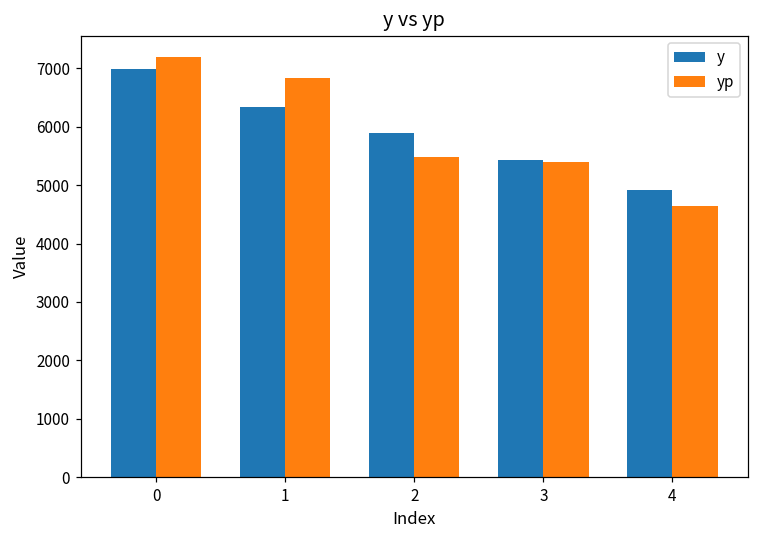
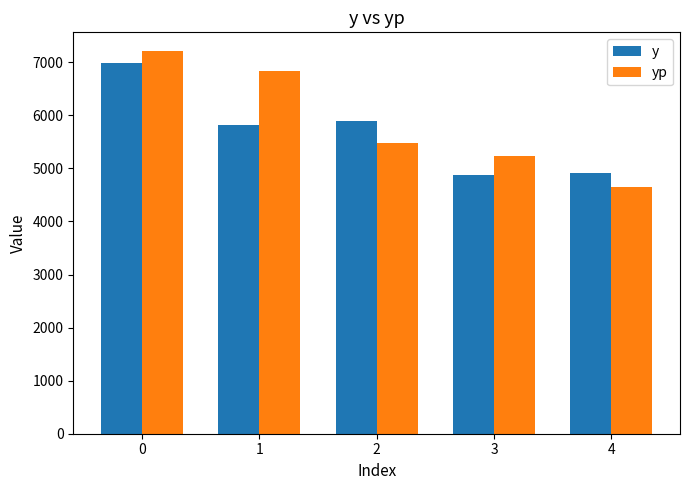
y, 1: 6300 -> 5800
y, 3: 5400 -> 4900
yp, 3: 5400 -> 5200
